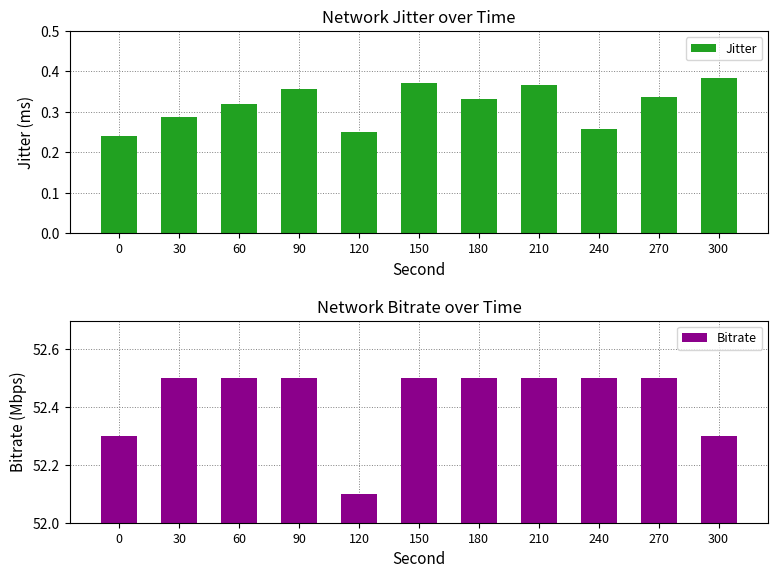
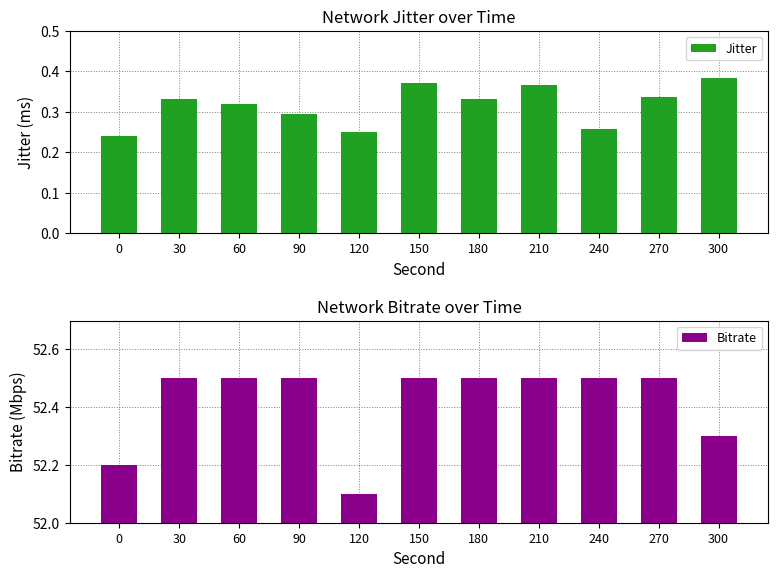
Network Jitter over Time, 30: 0.29 -> 0.33
Network Jitter over Time, 90: 0.36 -> 0.29
Network Bitrate over Time, 0: 52.3 -> 52.2
